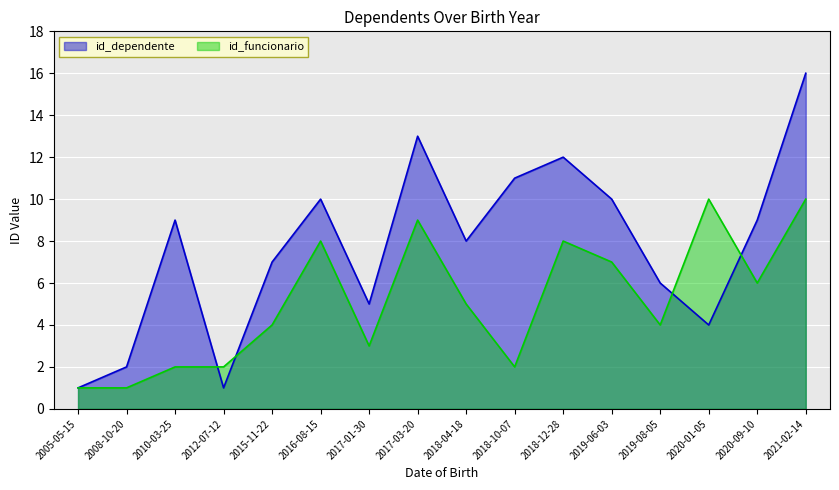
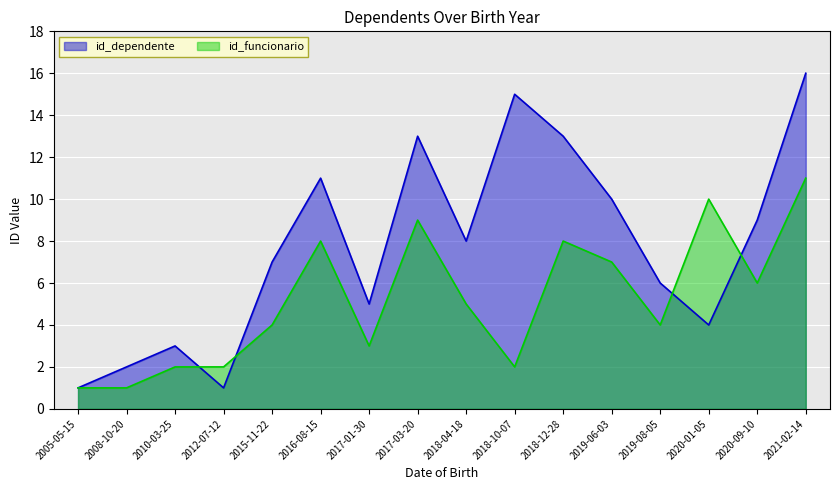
id_dependente, 2010-03-25: 9 -> 3
id_dependente, 2016-08-15: 10 -> 11
id_dependente, 2018-10-07: 11 -> 15
id_dependente, 2018-12-28: 12 -> 13
id_funcionario, 2021-02-14: 10 -> 11
